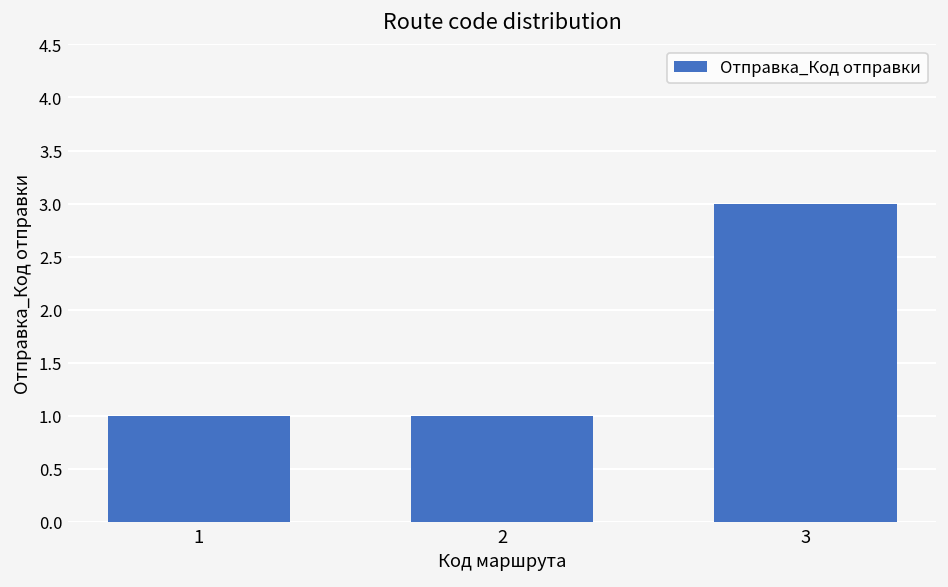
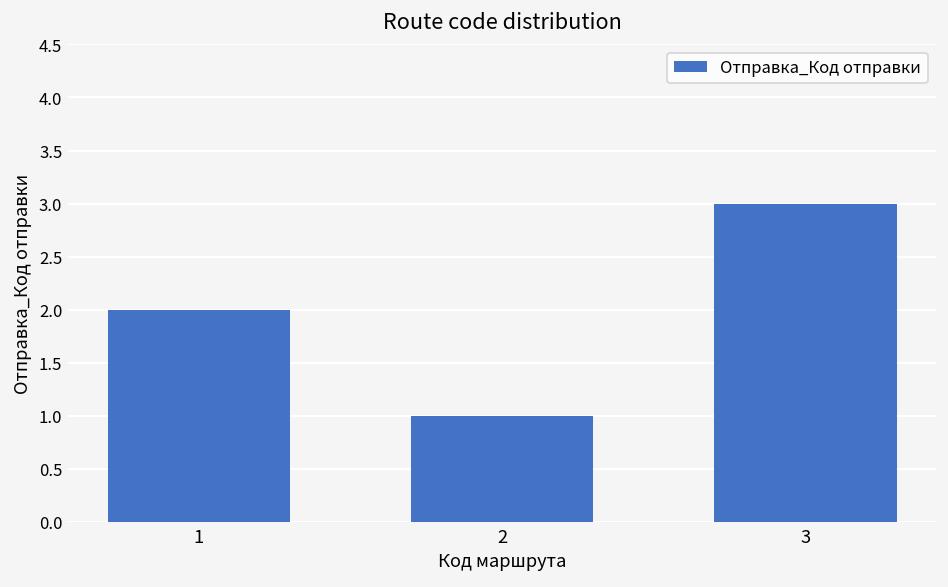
1: 1 -> 2
